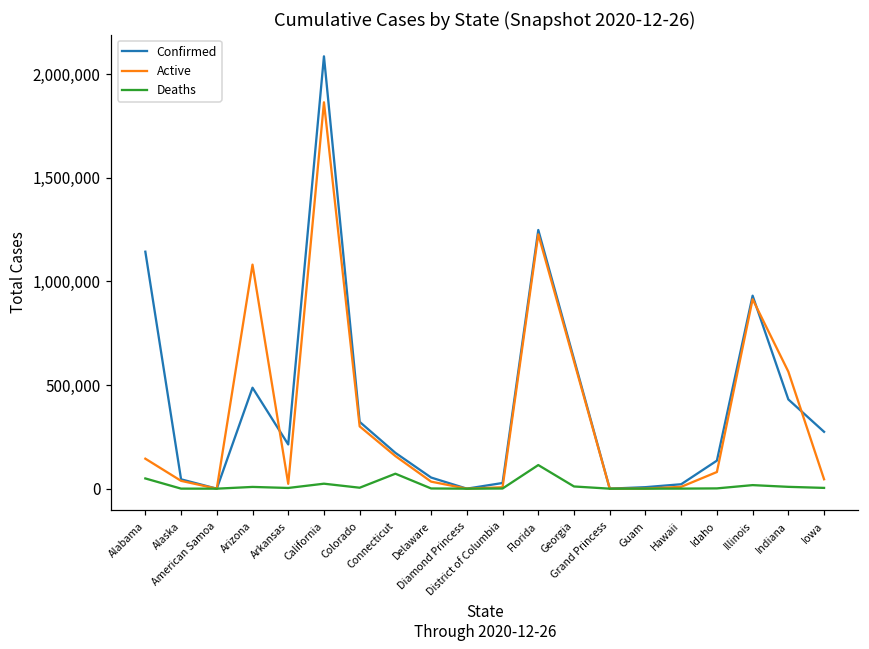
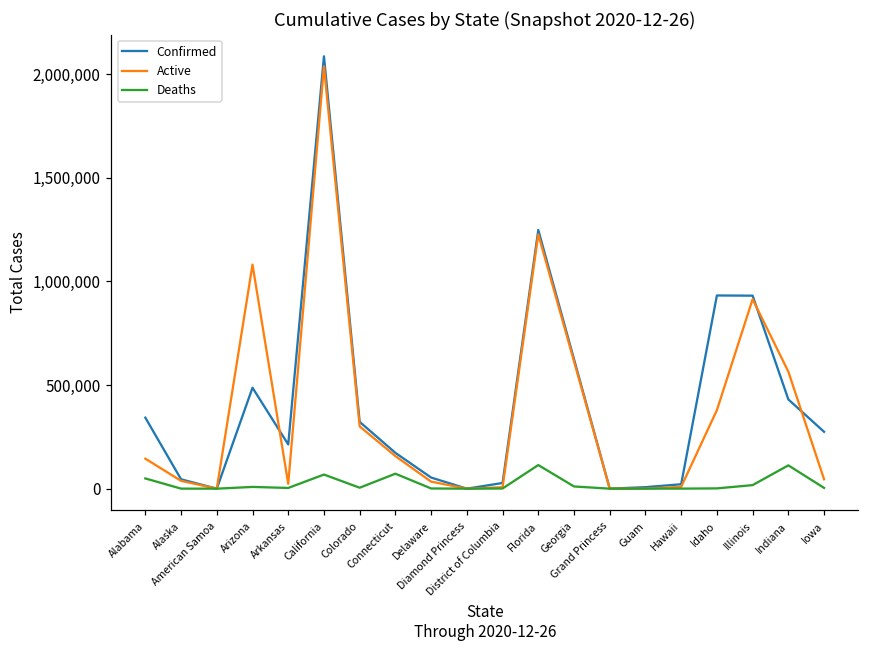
Confirmed, Alabama: 1,140,000 -> 340,000
Active, California: 1,860,000 -> 2,040,000
Deaths, California: 20,000 -> 70,000
Confirmed, Idaho: 140,000 -> 930,000
Active, Idaho: 80,000 -> 380,000
Deaths, Indiana: 10,000 -> 110,000
